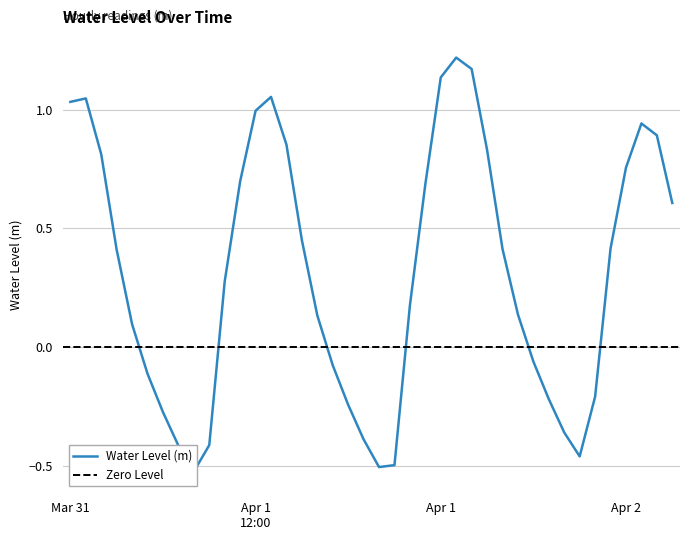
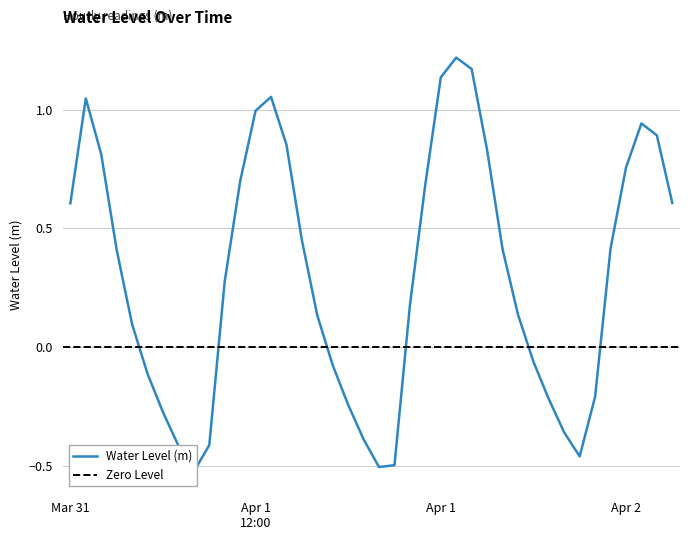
Mar 31: 1.03 -> 0.61
